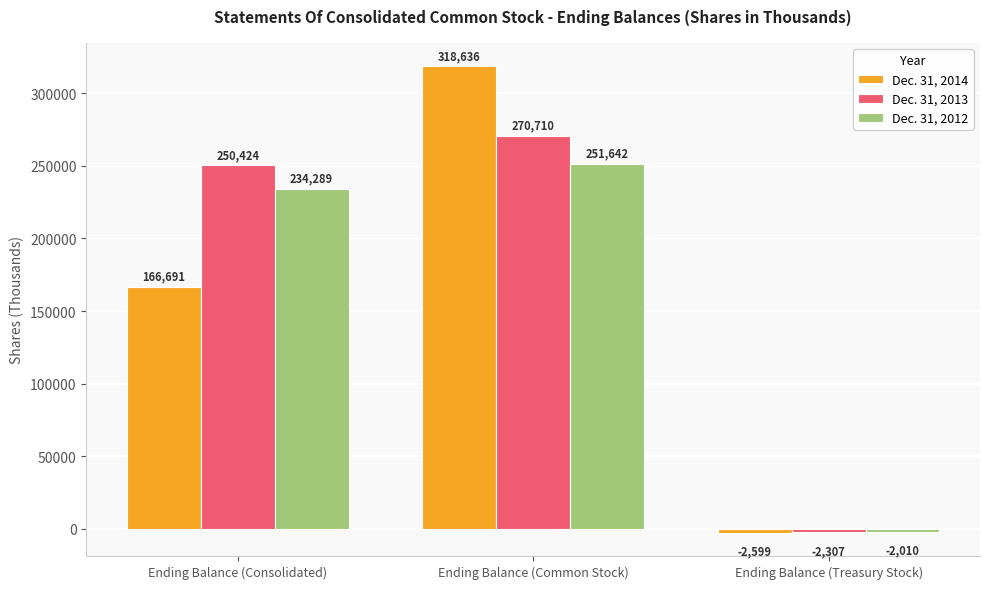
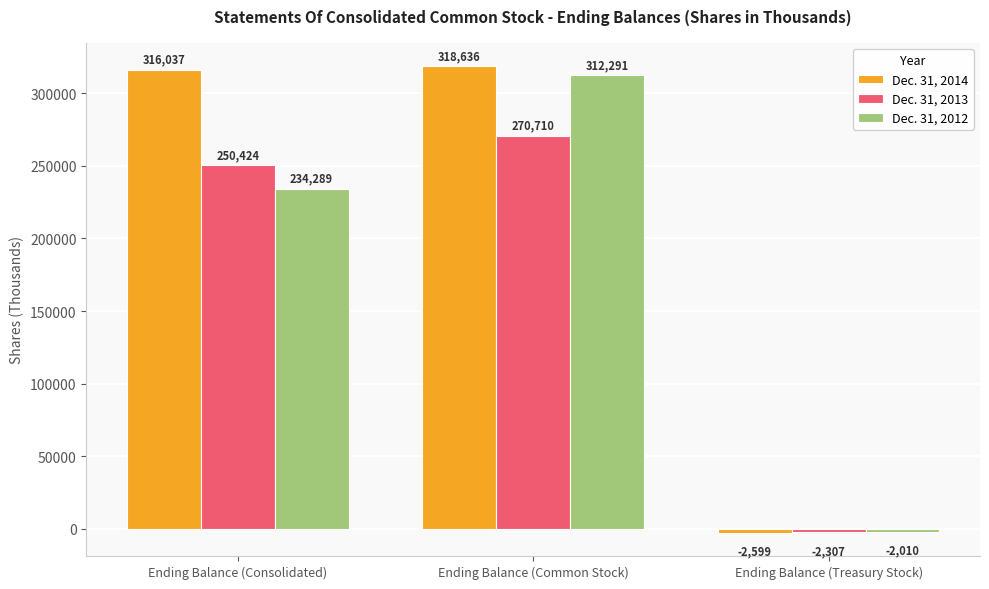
Dec. 31, 2014, Ending Balance (Consolidated): 166,691 -> 316,037
Dec. 31, 2012, Ending Balance (Common Stock): 251,642 -> 312,291
